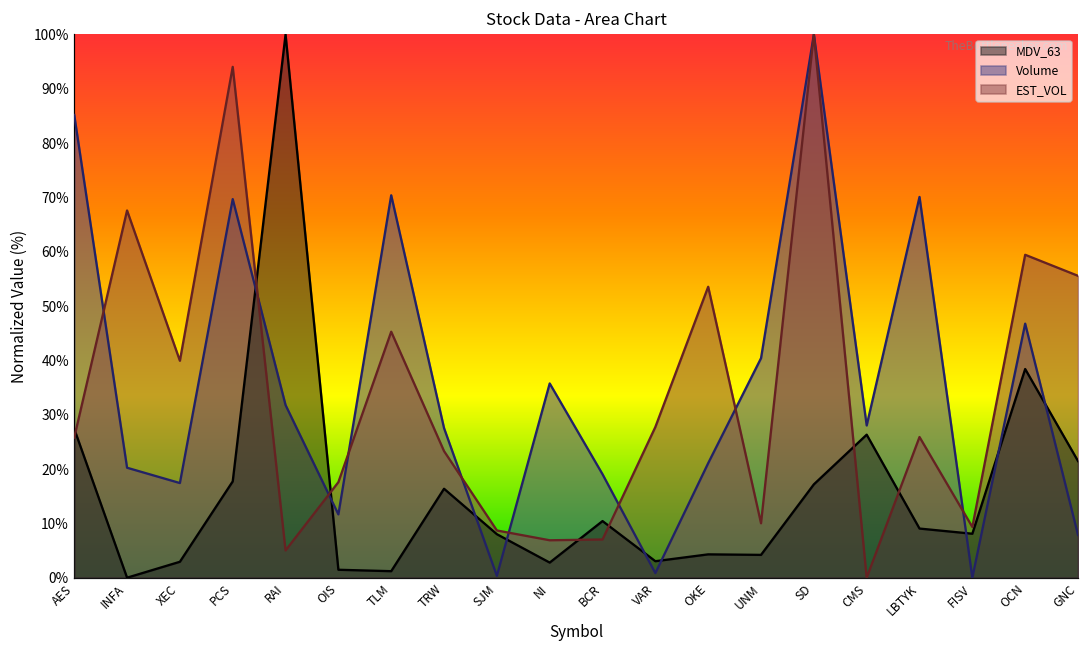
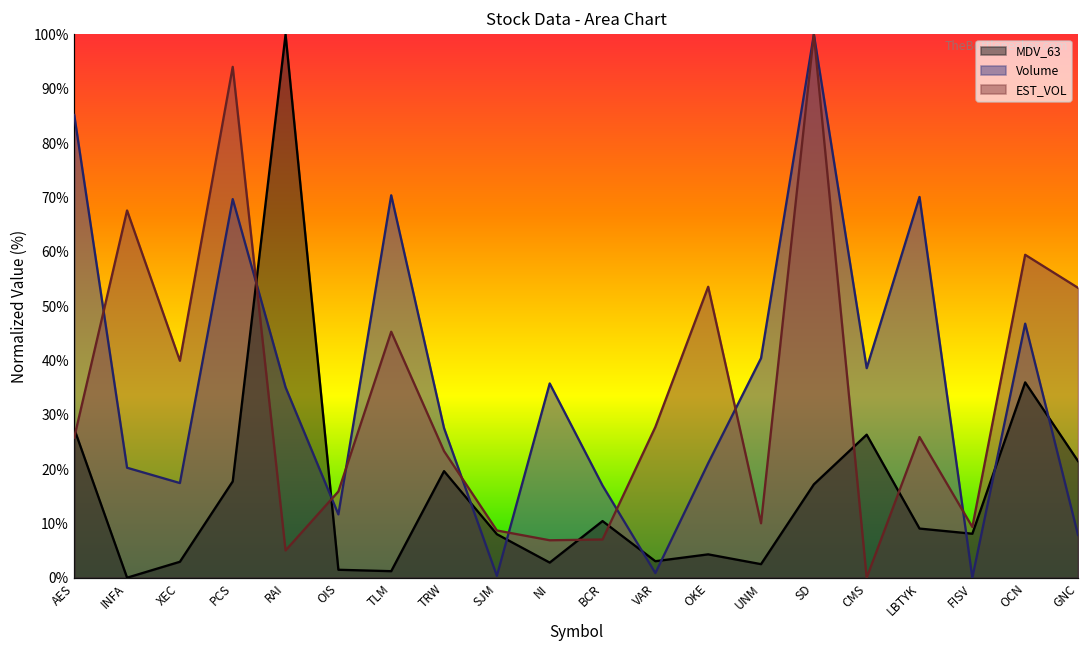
Volume, RAI: 32% -> 35%
EST_VOL, OIS: 18% -> 16%
MDV_63, TRW: 16% -> 20%
Volume, BCR: 19% -> 17%
MDV_63, UNM: 4% -> 2%
Volume, CMS: 28% -> 39%
MDV_63, OCN: 38% -> 36%
EST_VOL, GNC: 56% -> 53%
